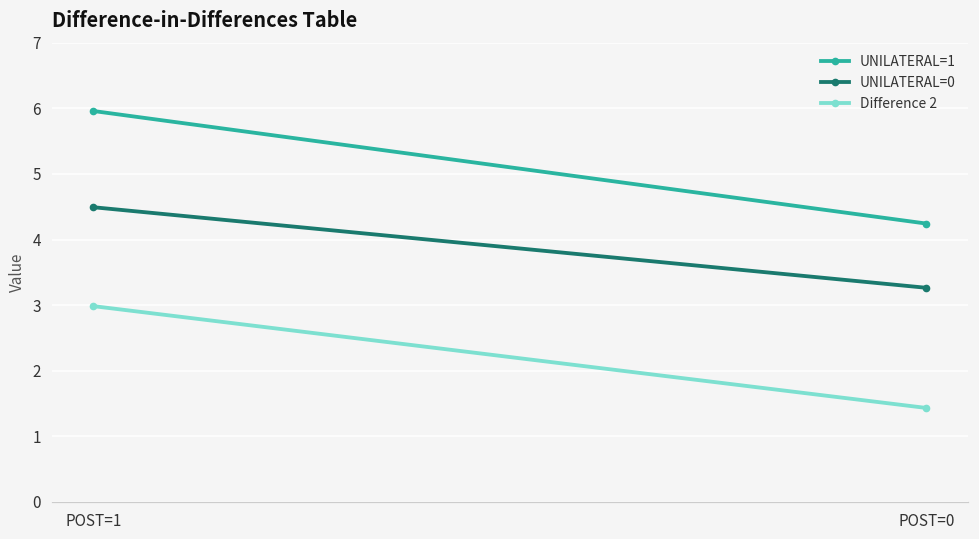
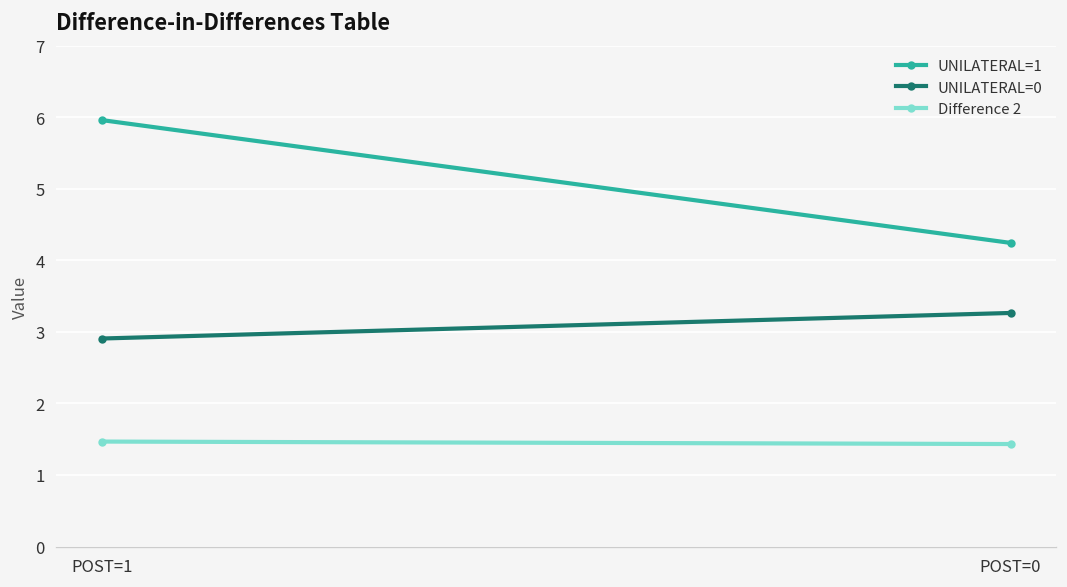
UNILATERAL=0, POST=1: 4.5 -> 2.9
Difference 2, POST=1: 3.0 -> 1.5
